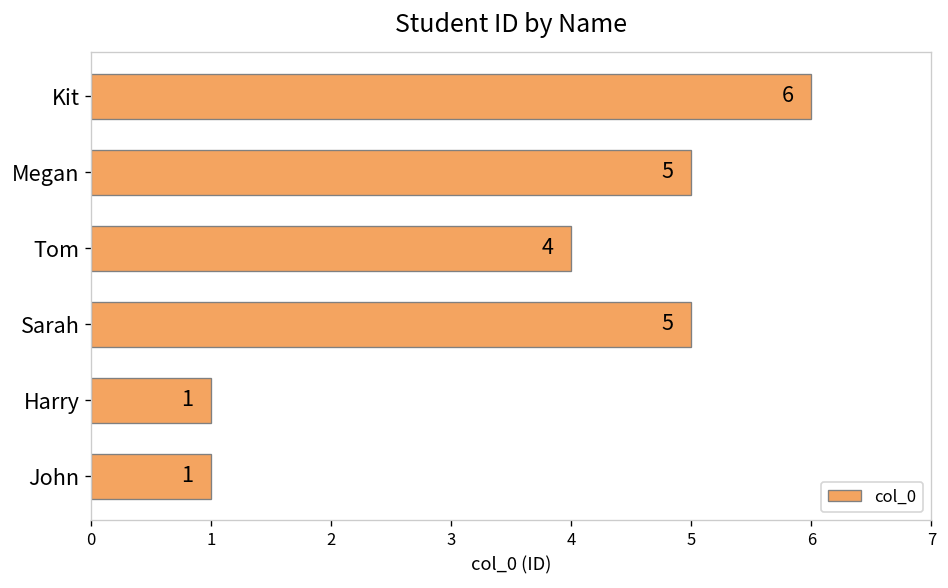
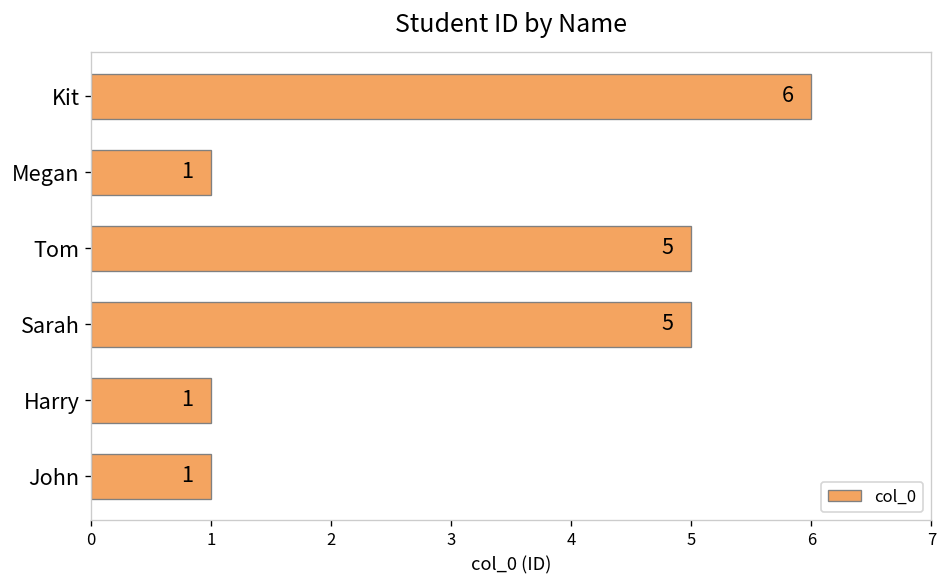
Megan: 5 -> 1
Tom: 4 -> 5
